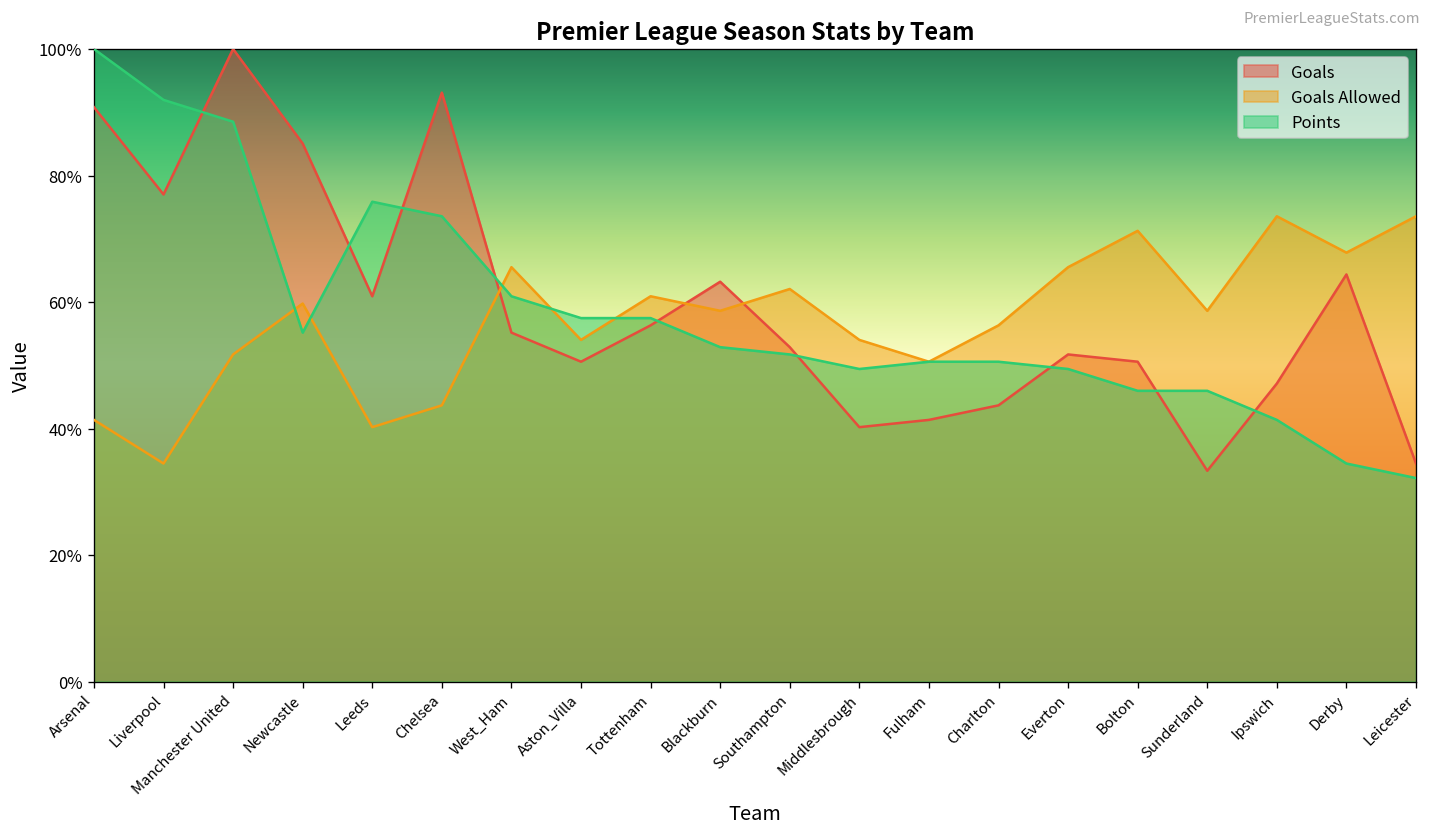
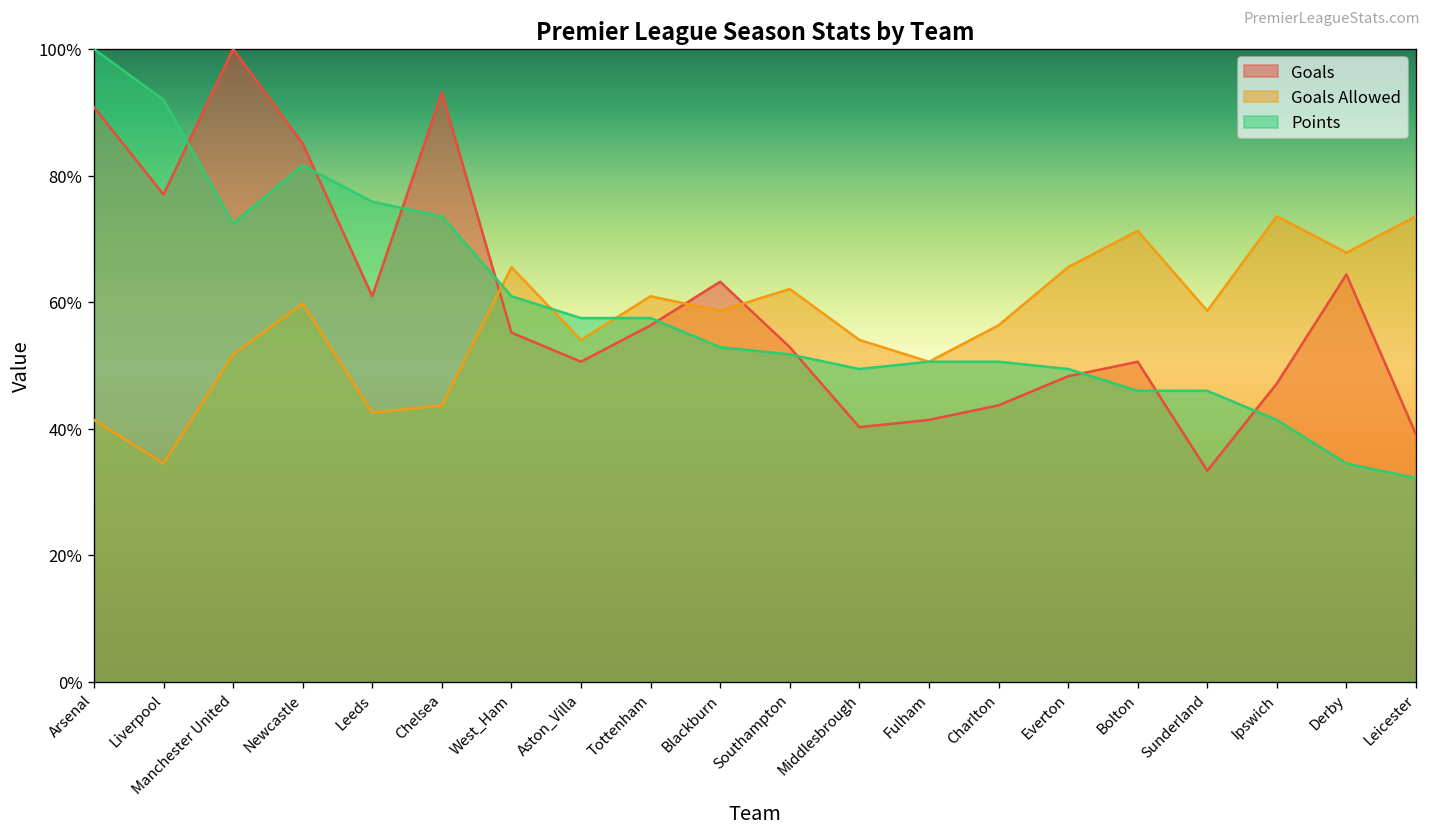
Points, Manchester United: 89% -> 72%
Points, Newcastle: 55% -> 82%
Goals Allowed, Leeds: 40% -> 43%
Goals, Everton: 52% -> 48%
Goals, Leicester: 34% -> 39%
